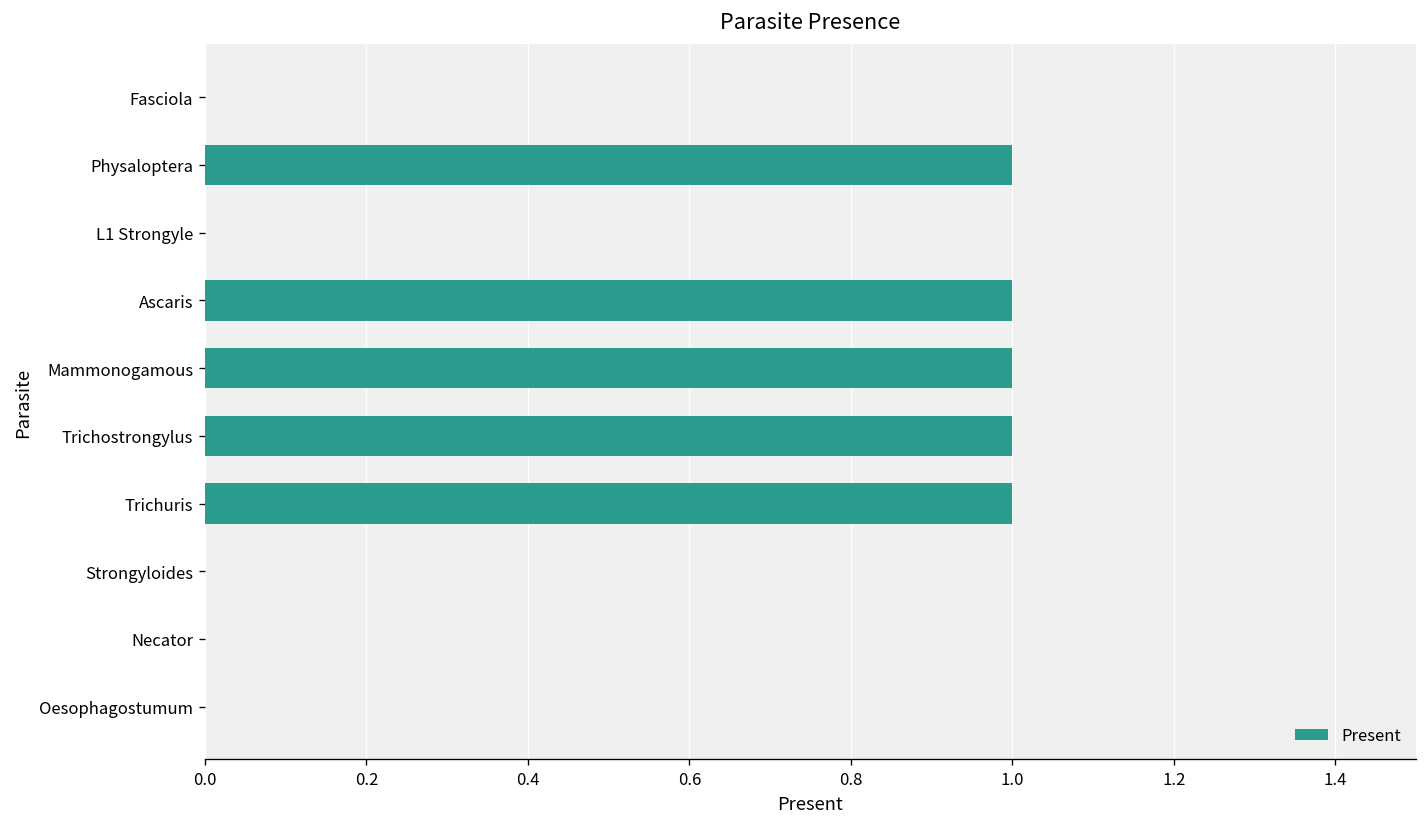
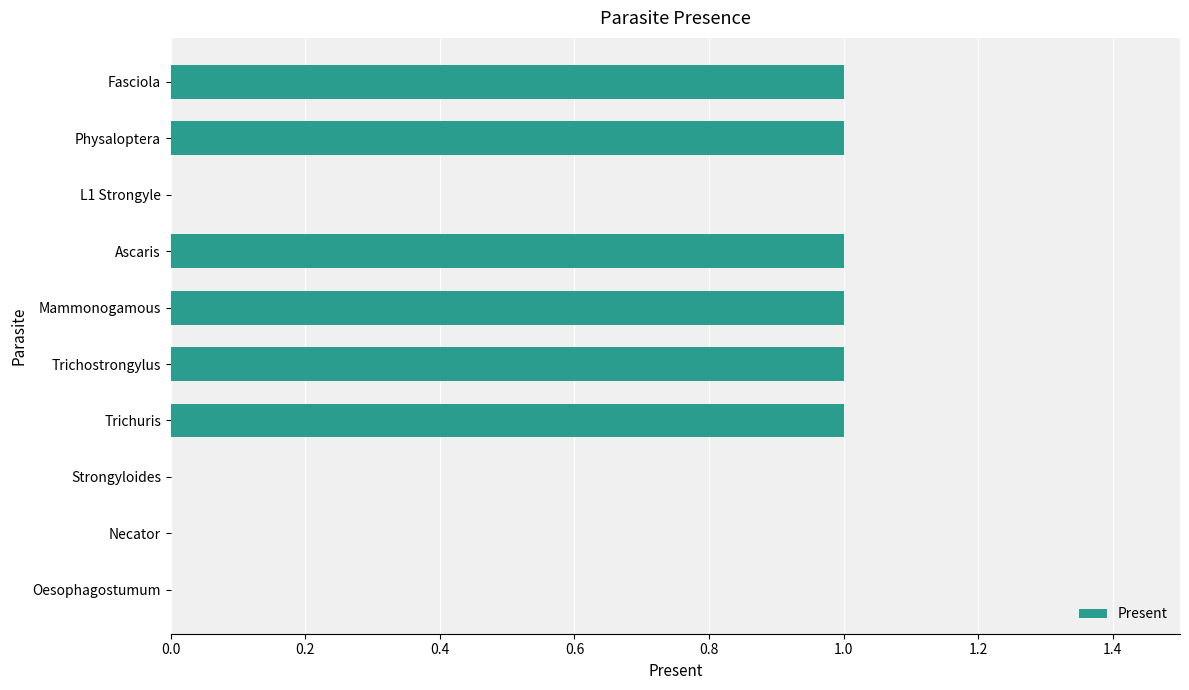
Fasciola: 0 -> 1
